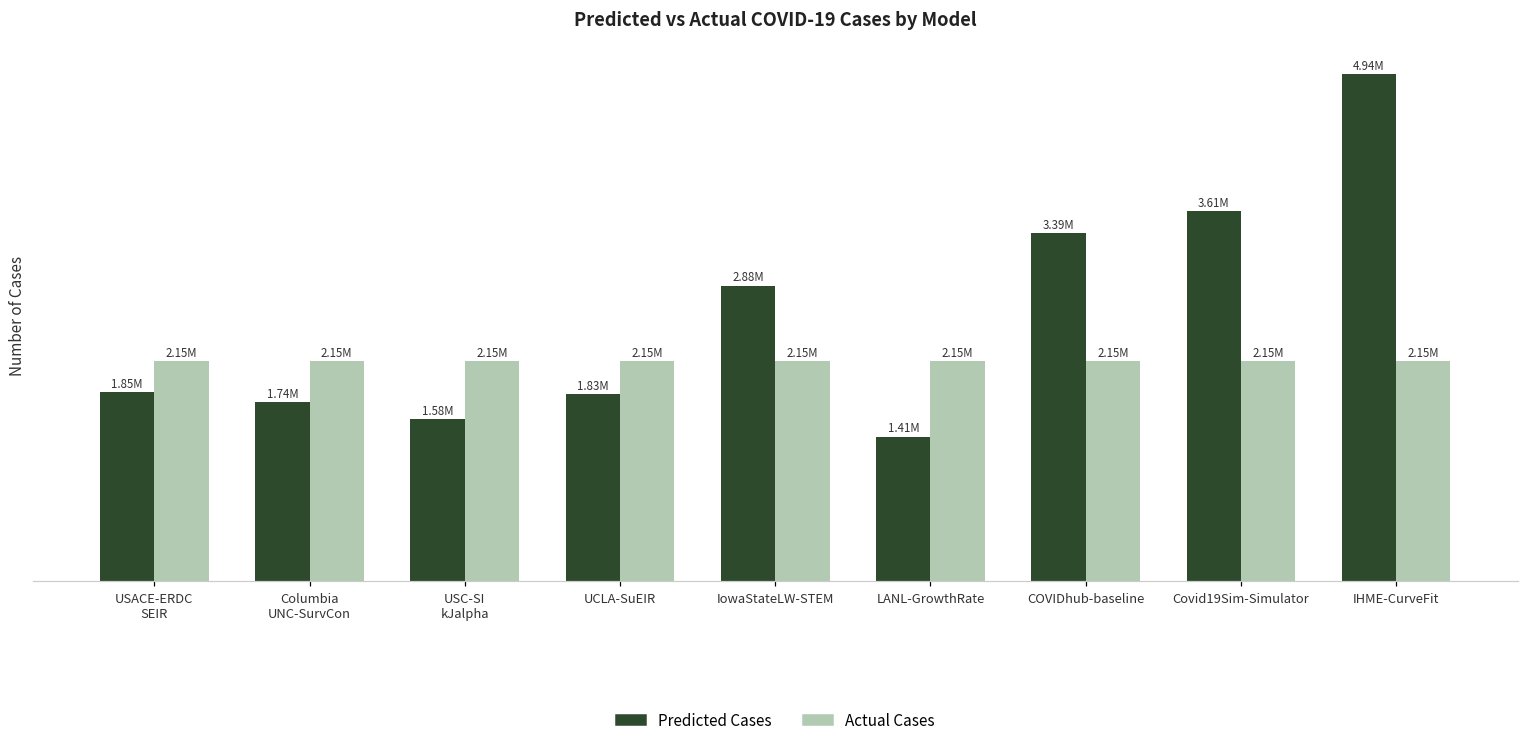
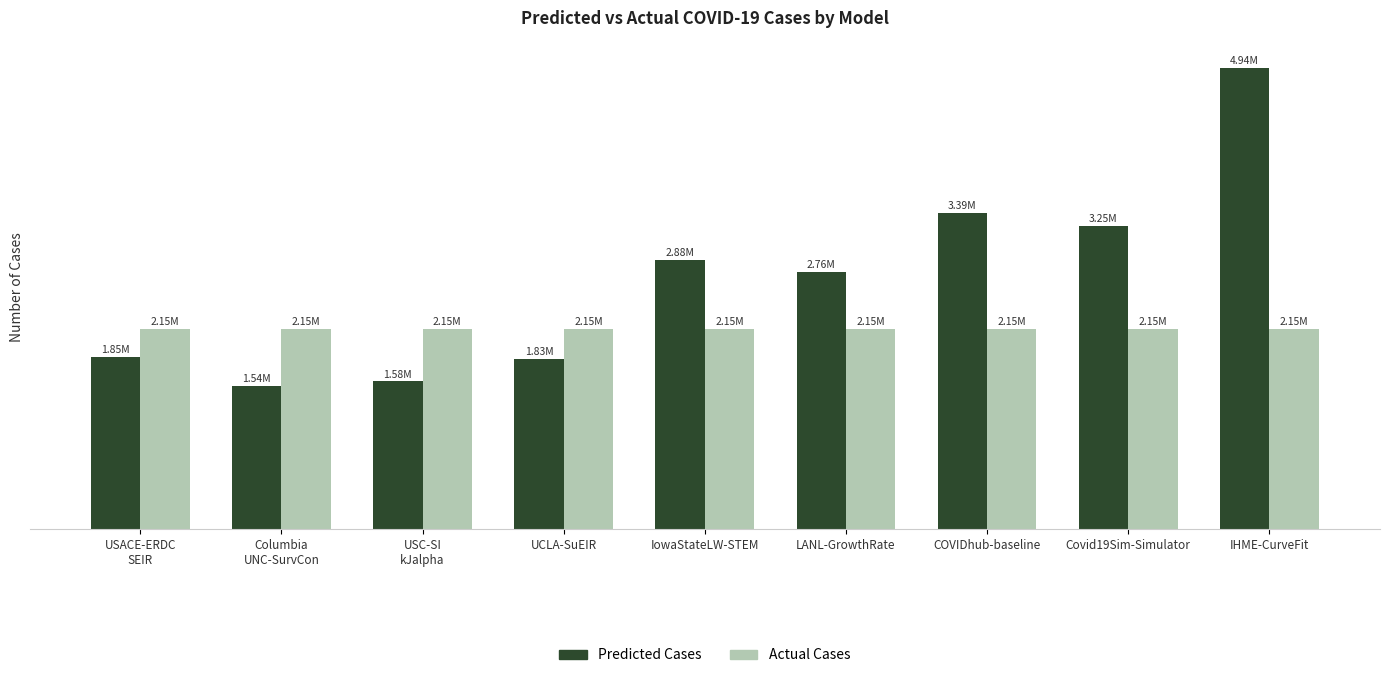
Predicted Cases, Columbia UNC-SurvCon: 1.74M -> 1.54M
Predicted Cases, LANL-GrowthRate: 1.41M -> 2.76M
Predicted Cases, Covid19Sim-Simulator: 3.61M -> 3.25M
